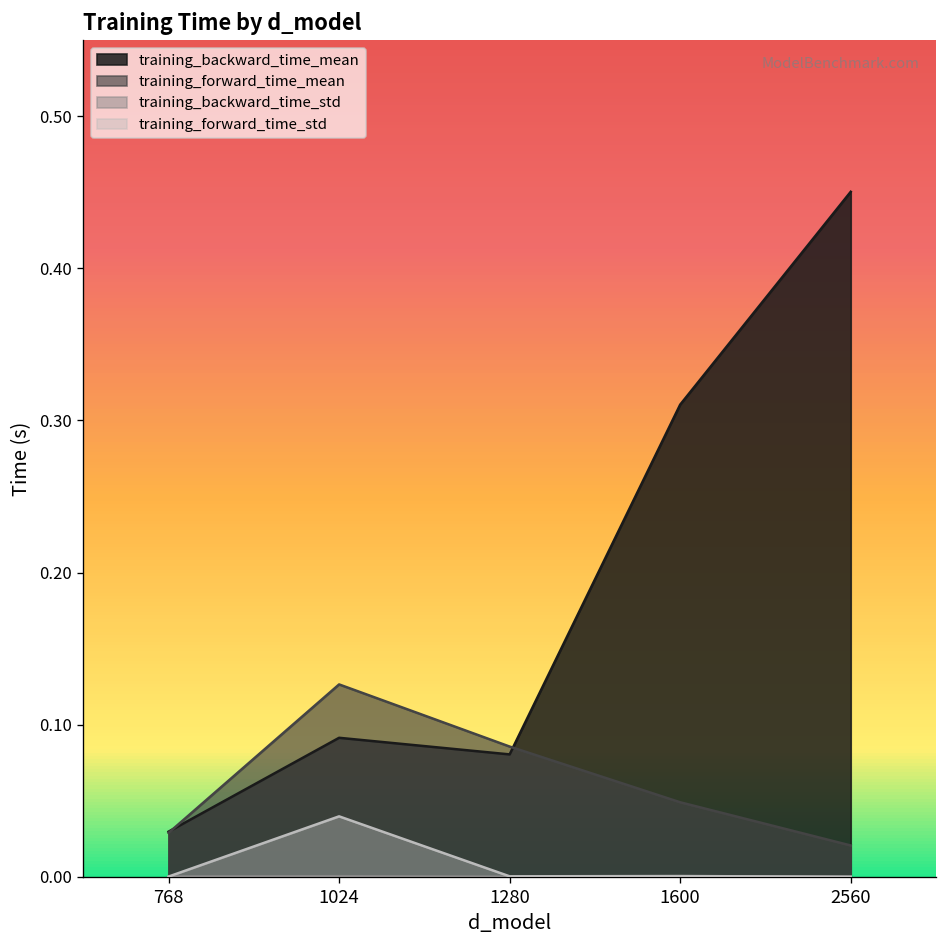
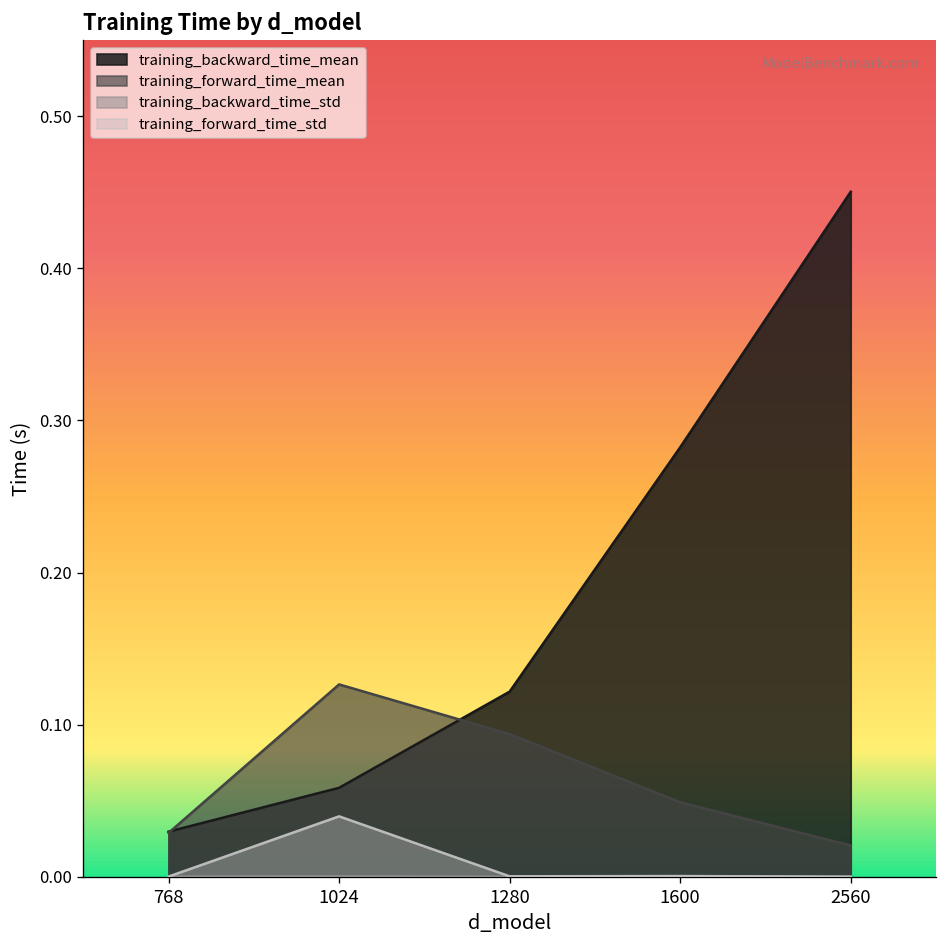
training_backward_time_mean, 1024: 0.091 -> 0.059
training_backward_time_mean, 1280: 0.080 -> 0.122
training_forward_time_mean, 1280: 0.086 -> 0.094
training_backward_time_mean, 1600: 0.310 -> 0.282
